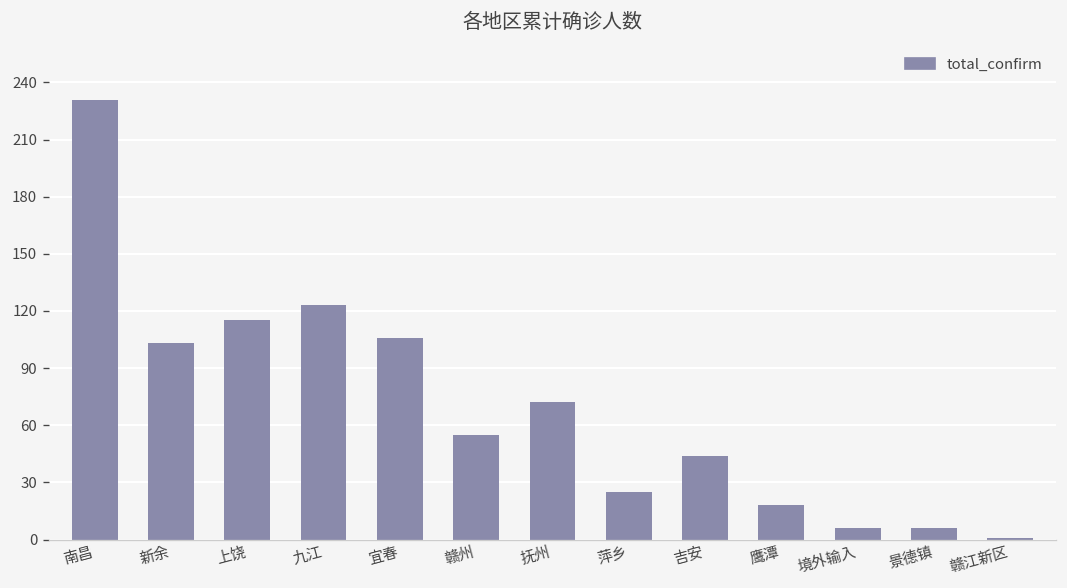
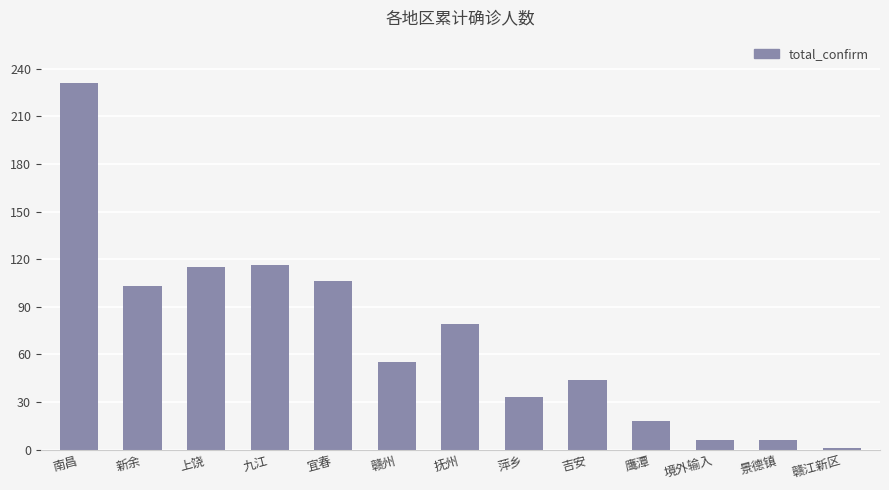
九江: 123 -> 116
抚州: 72 -> 79
萍乡: 25 -> 33
